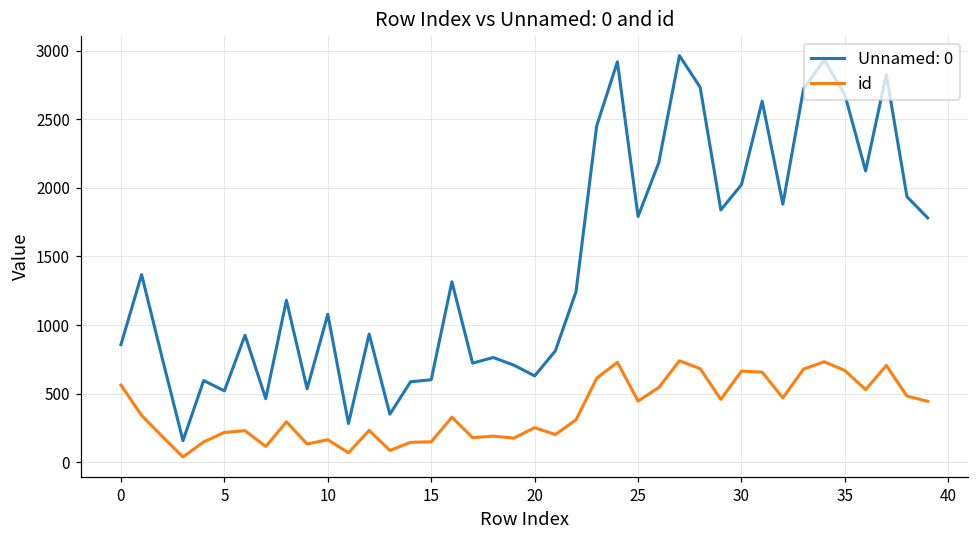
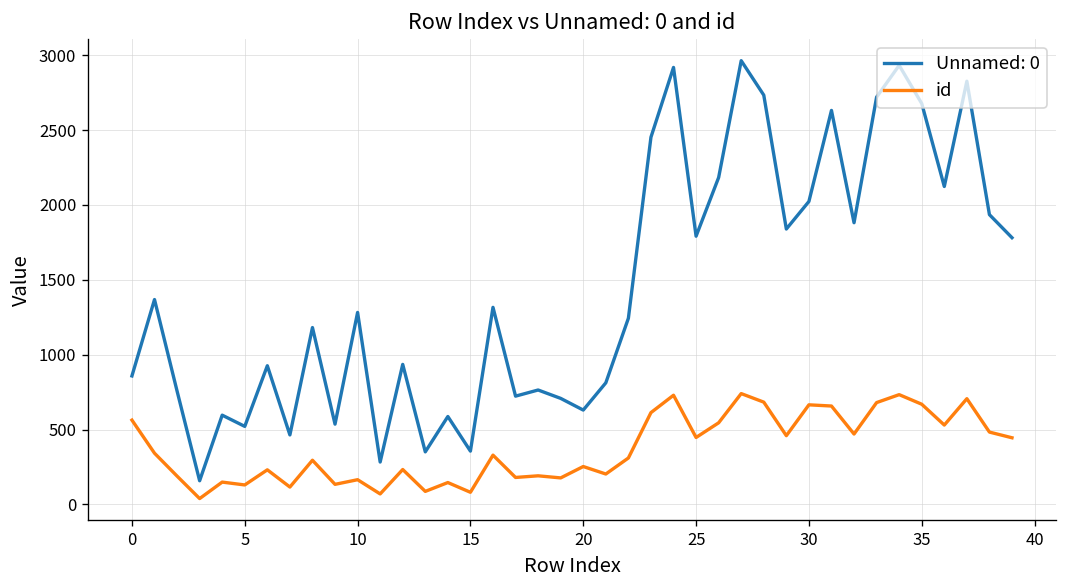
id, 5: 220 -> 130
Unnamed: 0, 10: 1080 -> 1280
Unnamed: 0, 15: 600 -> 360
id, 15: 150 -> 80
